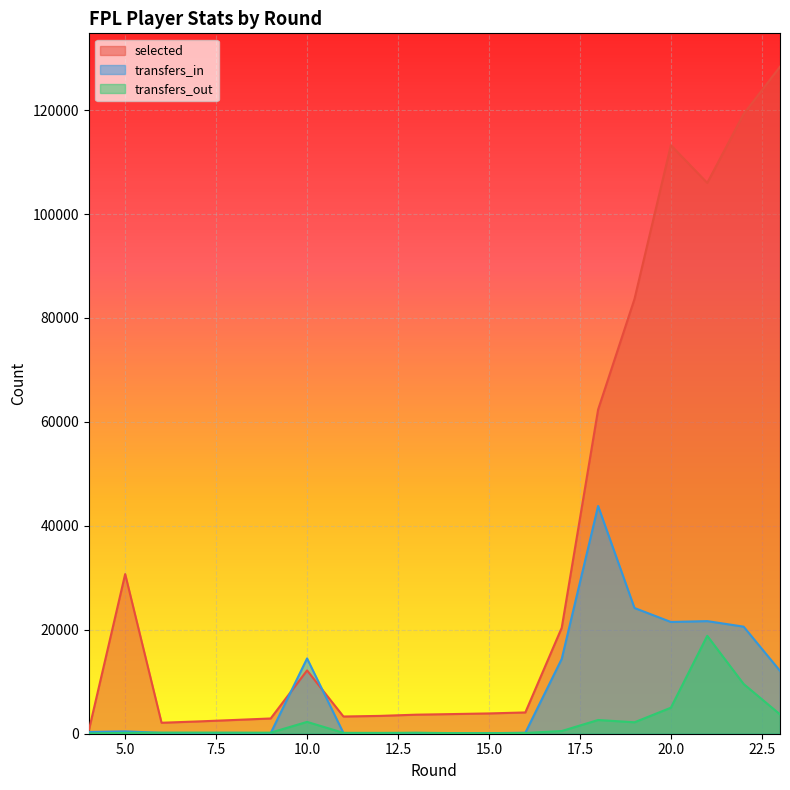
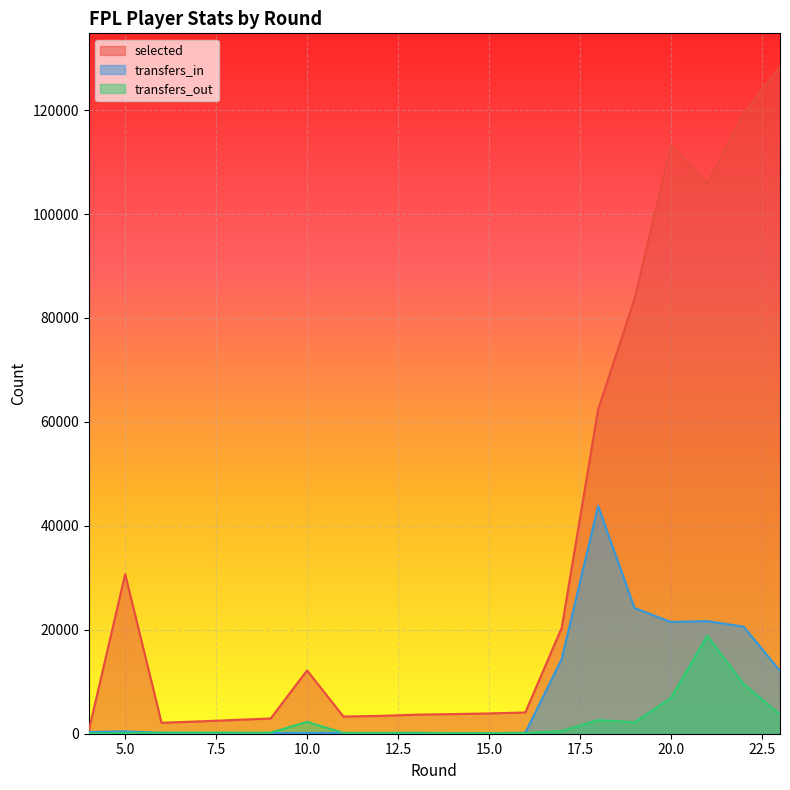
transfers_in, 10.0: 14000 -> 0
transfers_out, 20.0: 5000 -> 7000
